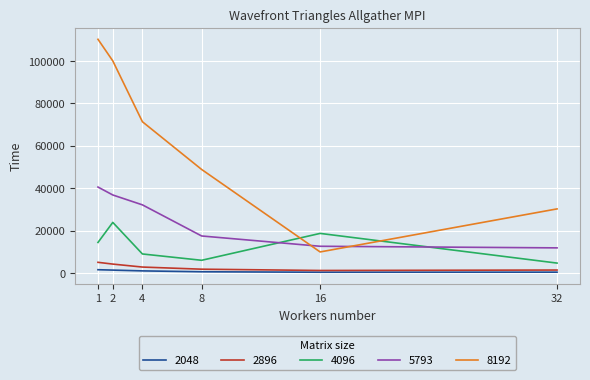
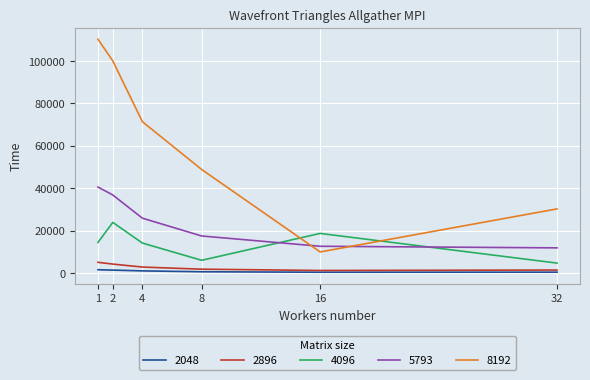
4096, 4: 9000 -> 14000
5793, 4: 32000 -> 26000
